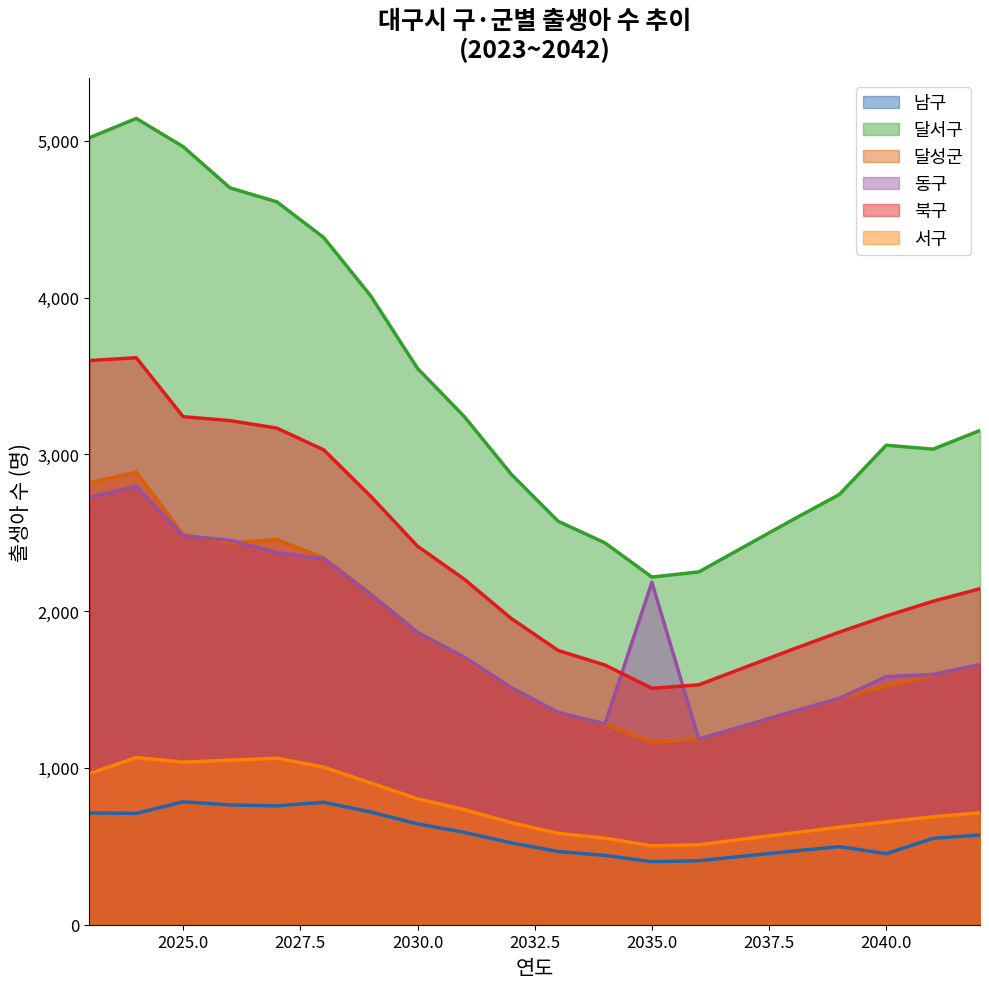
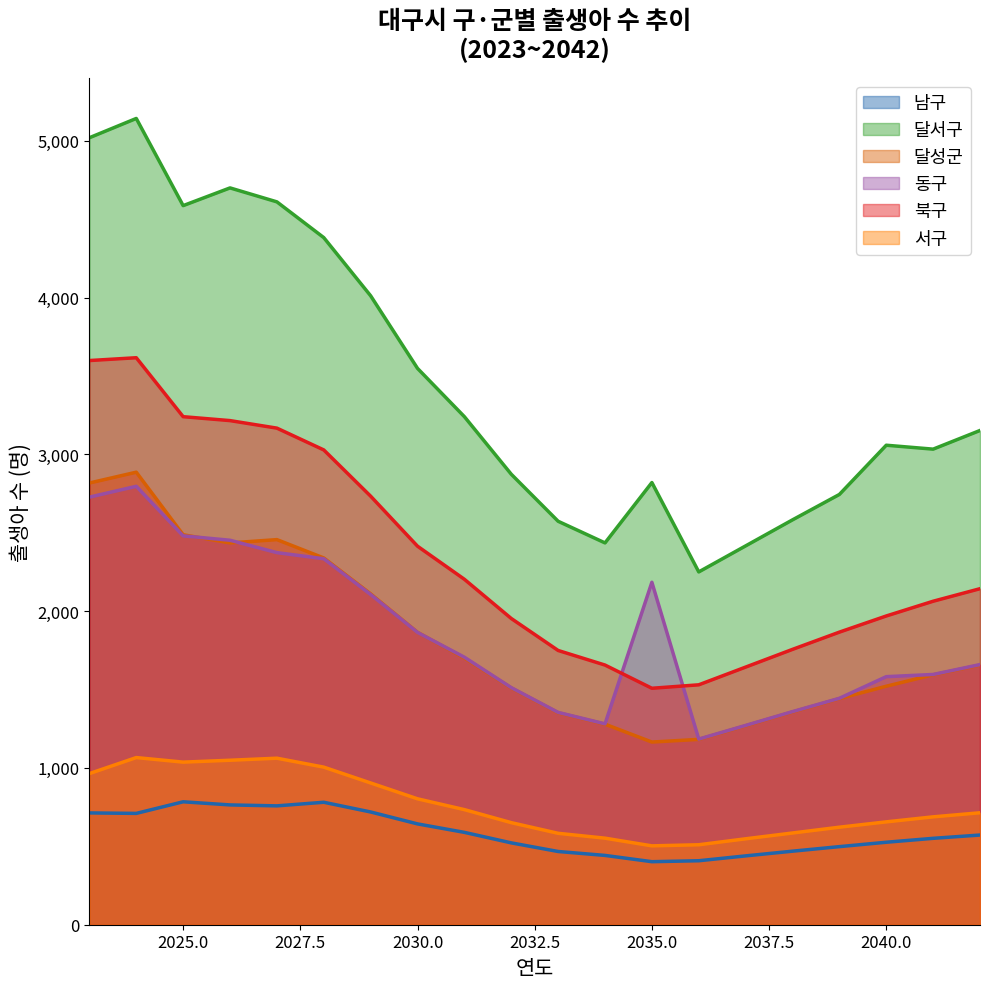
달서구, 2025.0: 4,960 -> 4,590
달서구, 2035.0: 2,220 -> 2,820
남구, 2040.0: 450 -> 530
